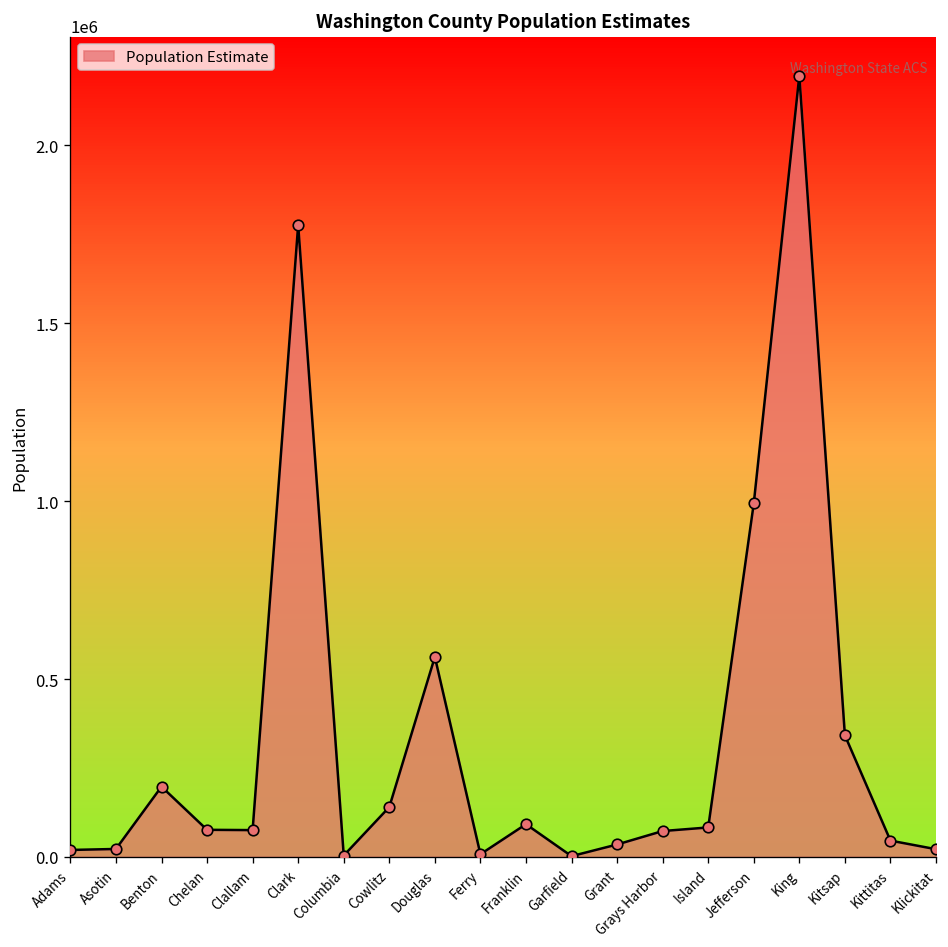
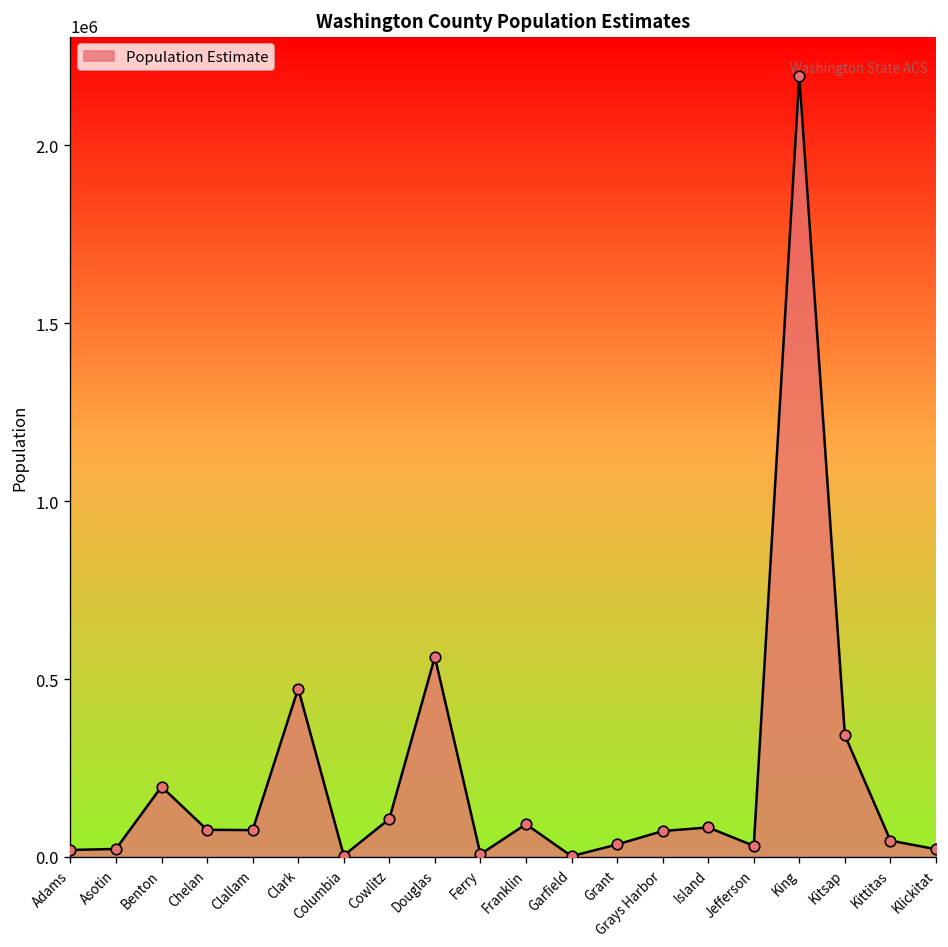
Clark: 1780000 -> 470000
Cowlitz: 140000 -> 110000
Jefferson: 990000 -> 30000
